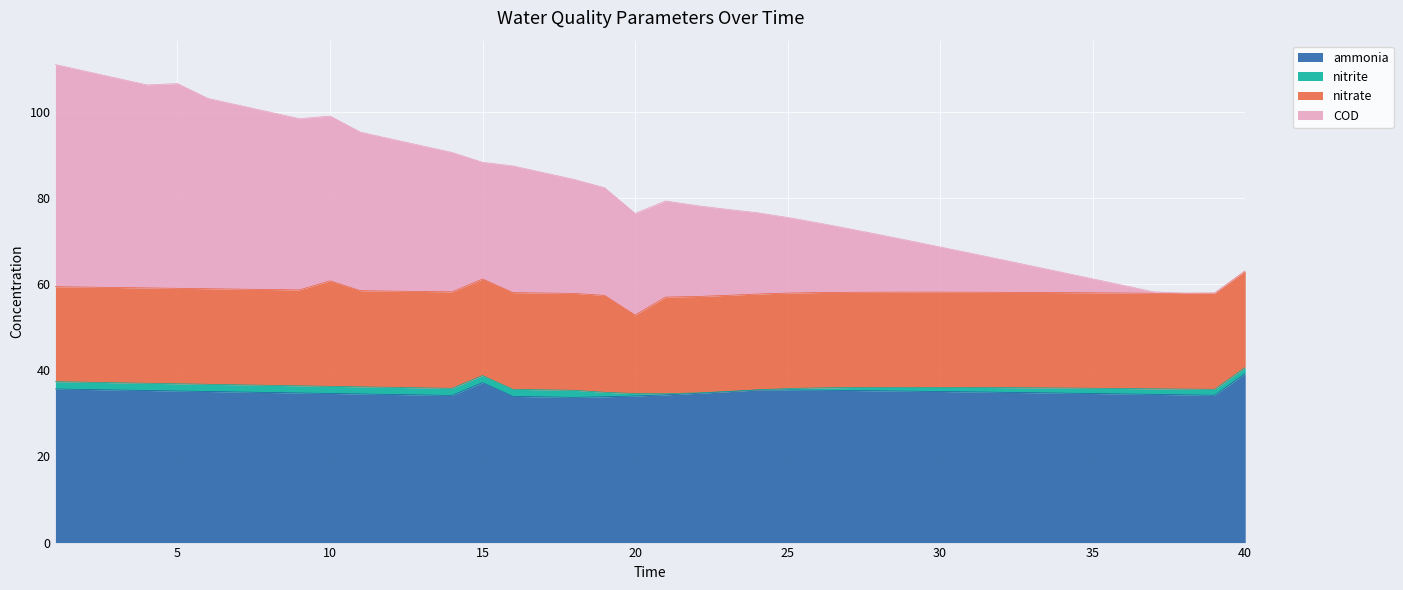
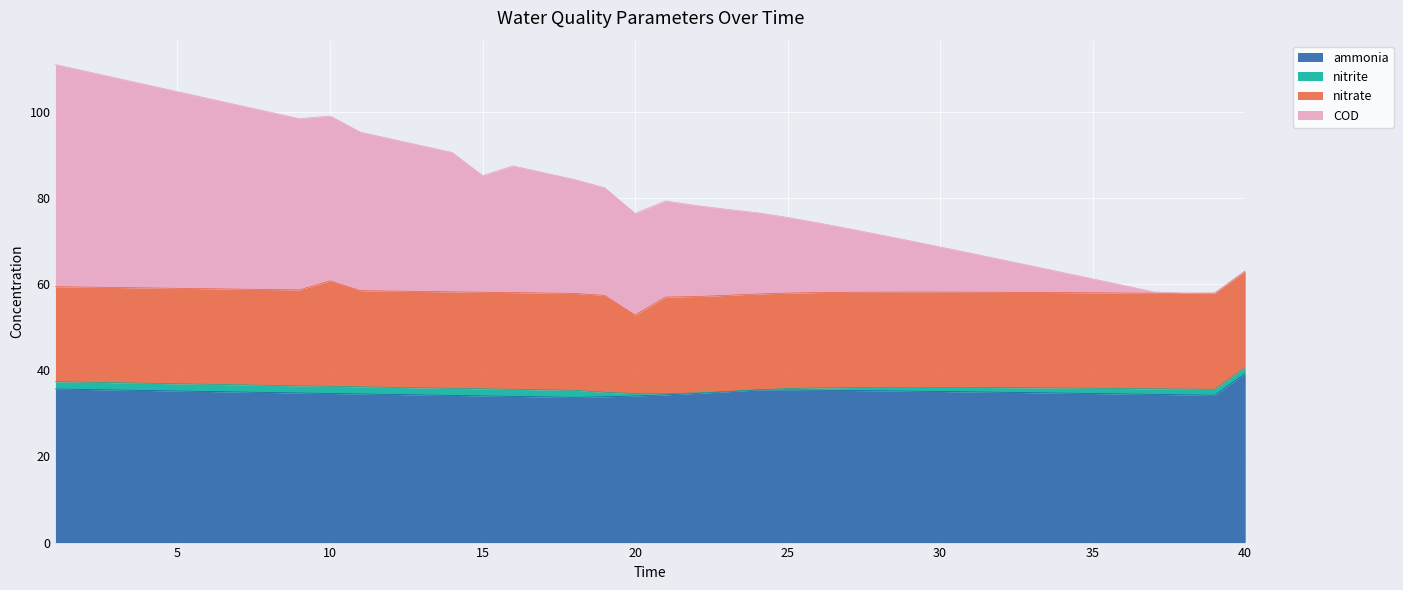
COD, 5: 48 -> 46
ammonia, 15: 37 -> 34
